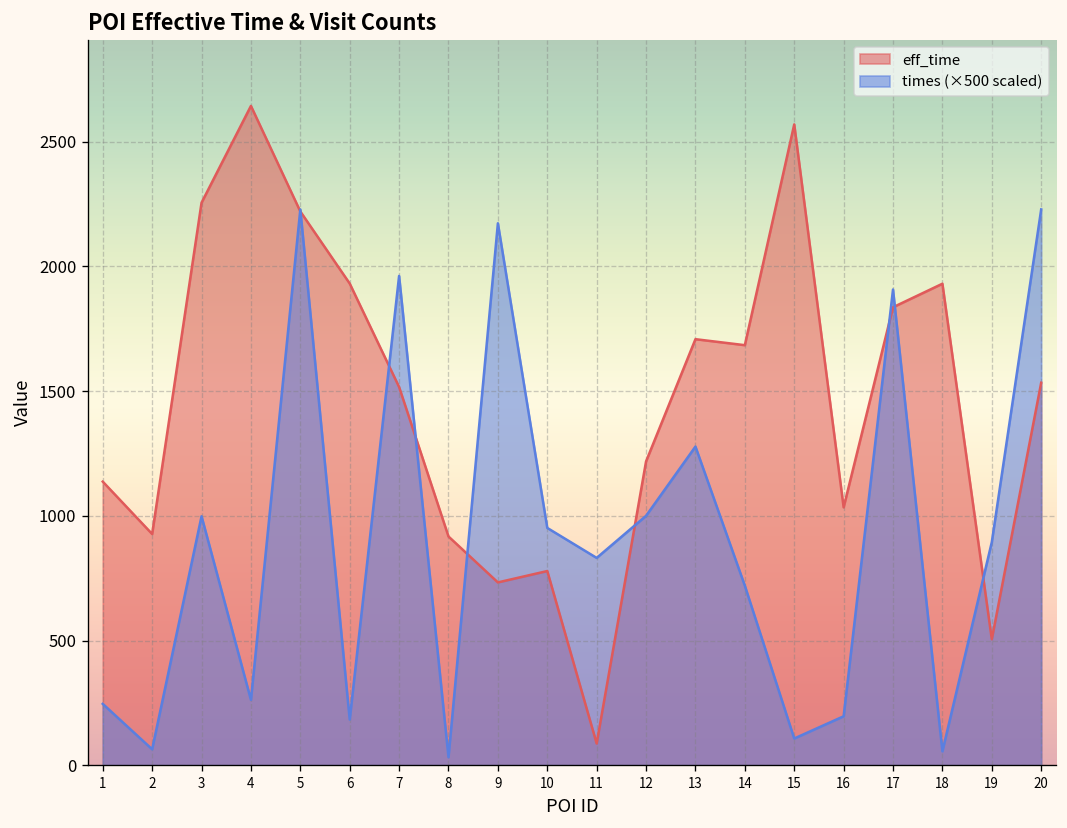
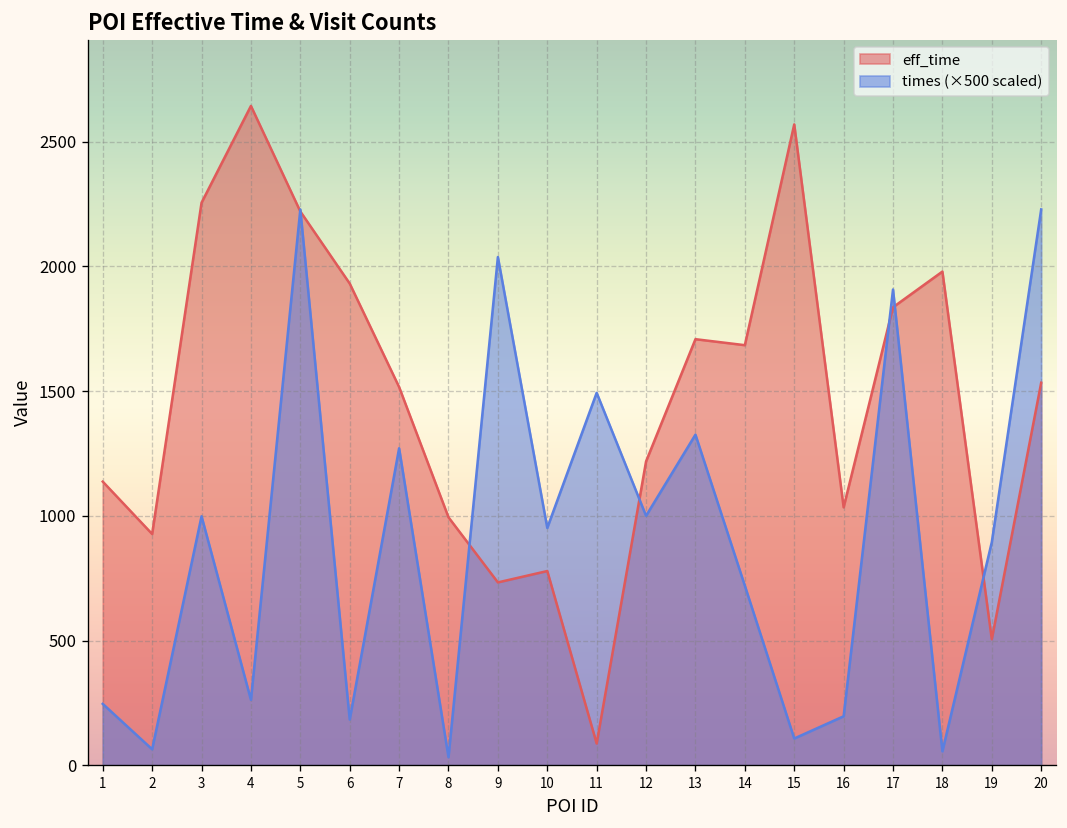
times (×500 scaled), 7: 1960 -> 1270
eff_time, 8: 920 -> 990
times (×500 scaled), 9: 2170 -> 2040
times (×500 scaled), 11: 830 -> 1490
times (×500 scaled), 13: 1280 -> 1330
eff_time, 18: 1930 -> 1980
